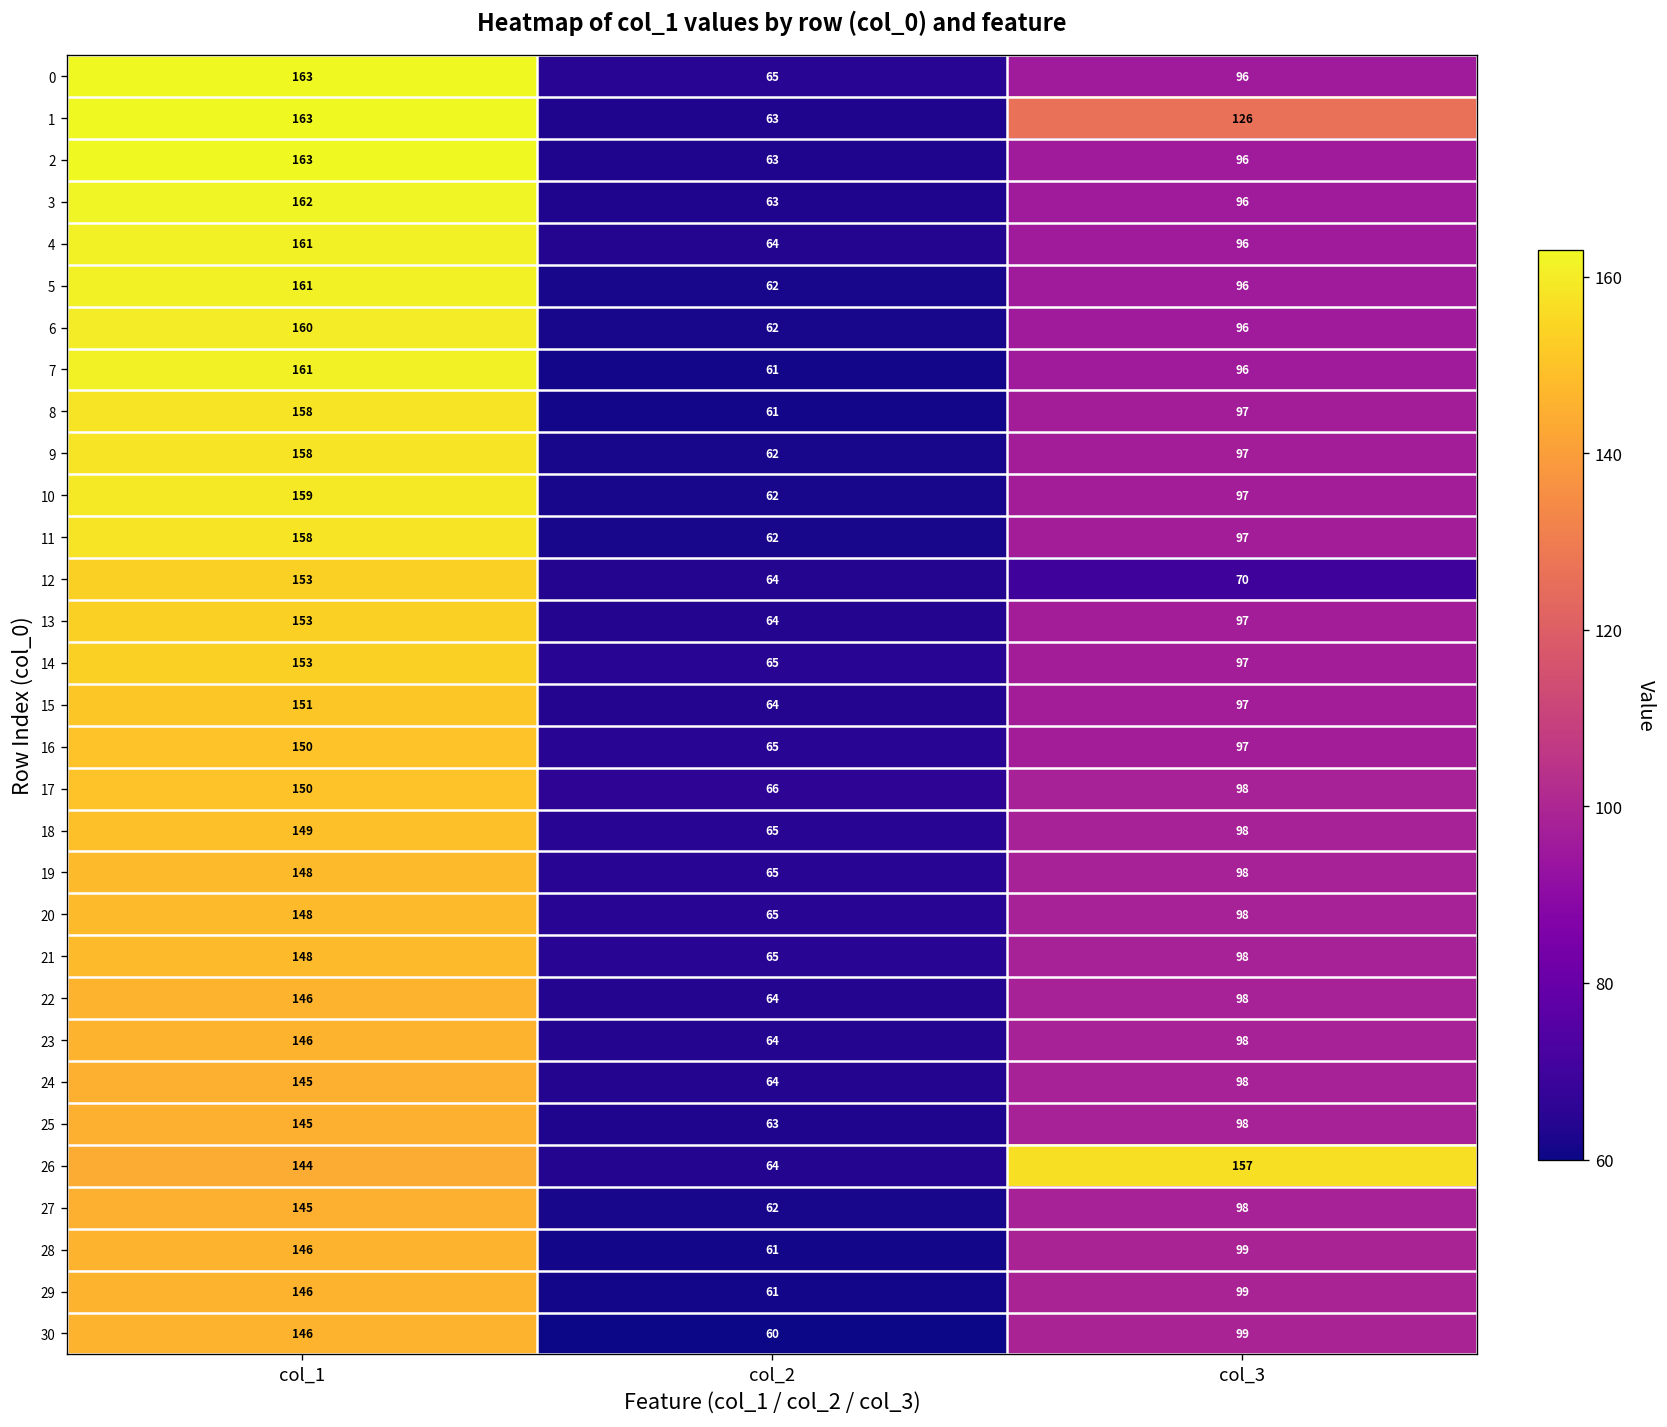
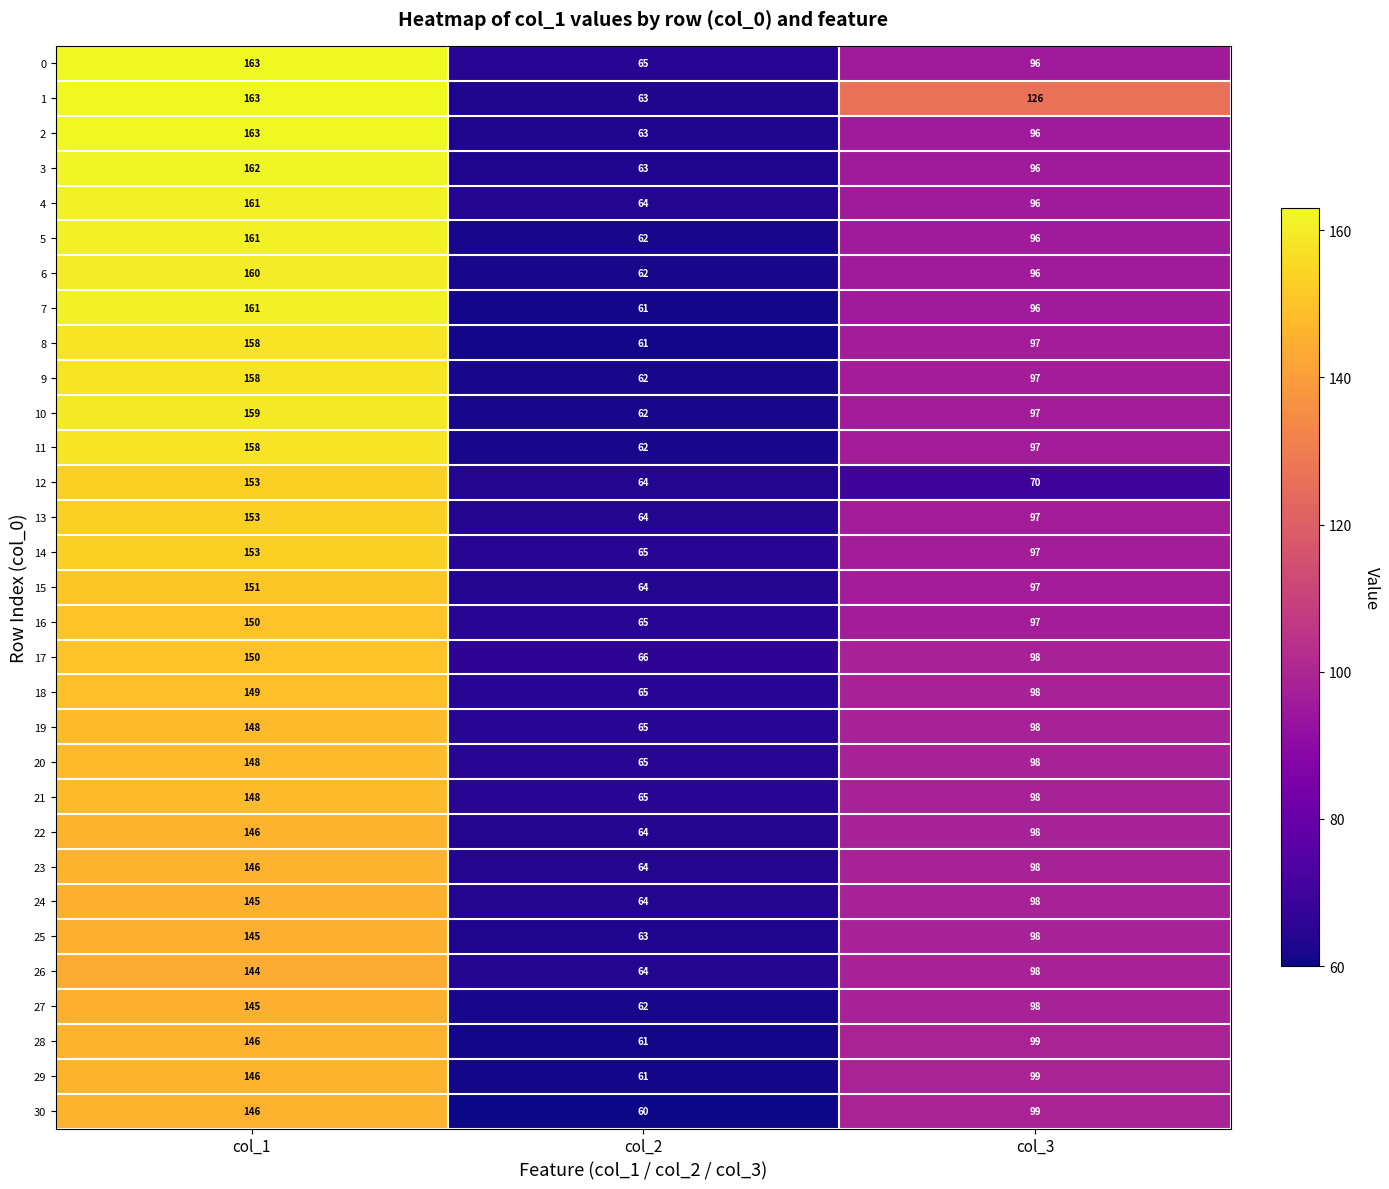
26, col_3: 157 -> 98
